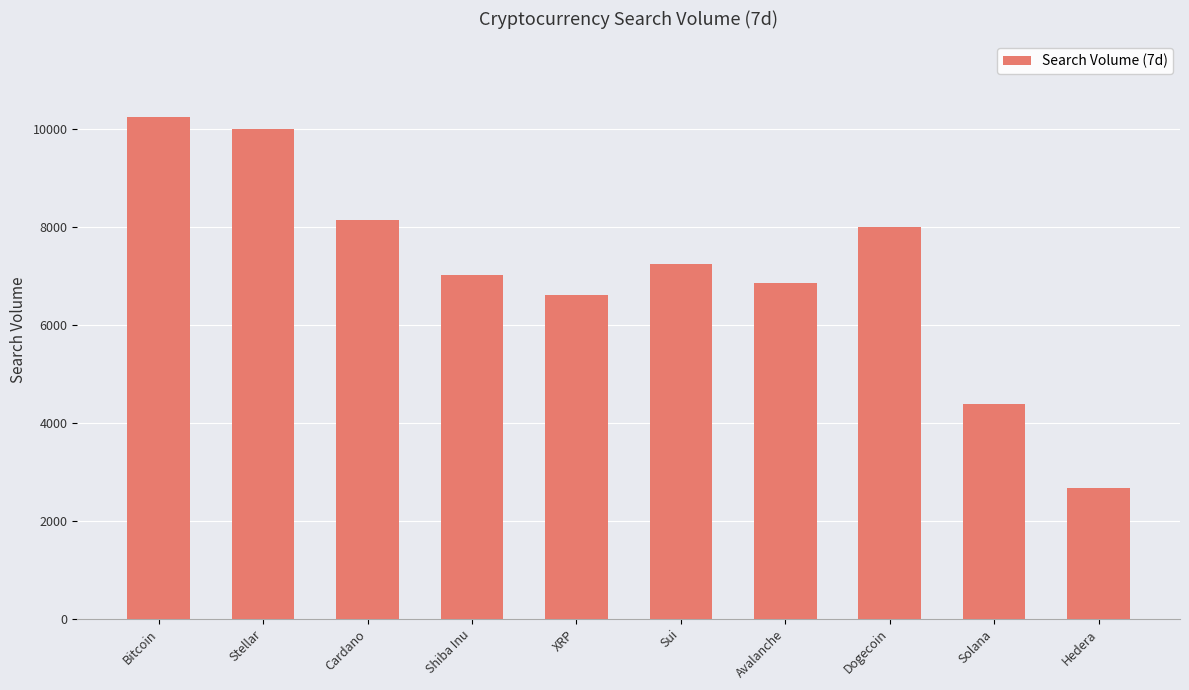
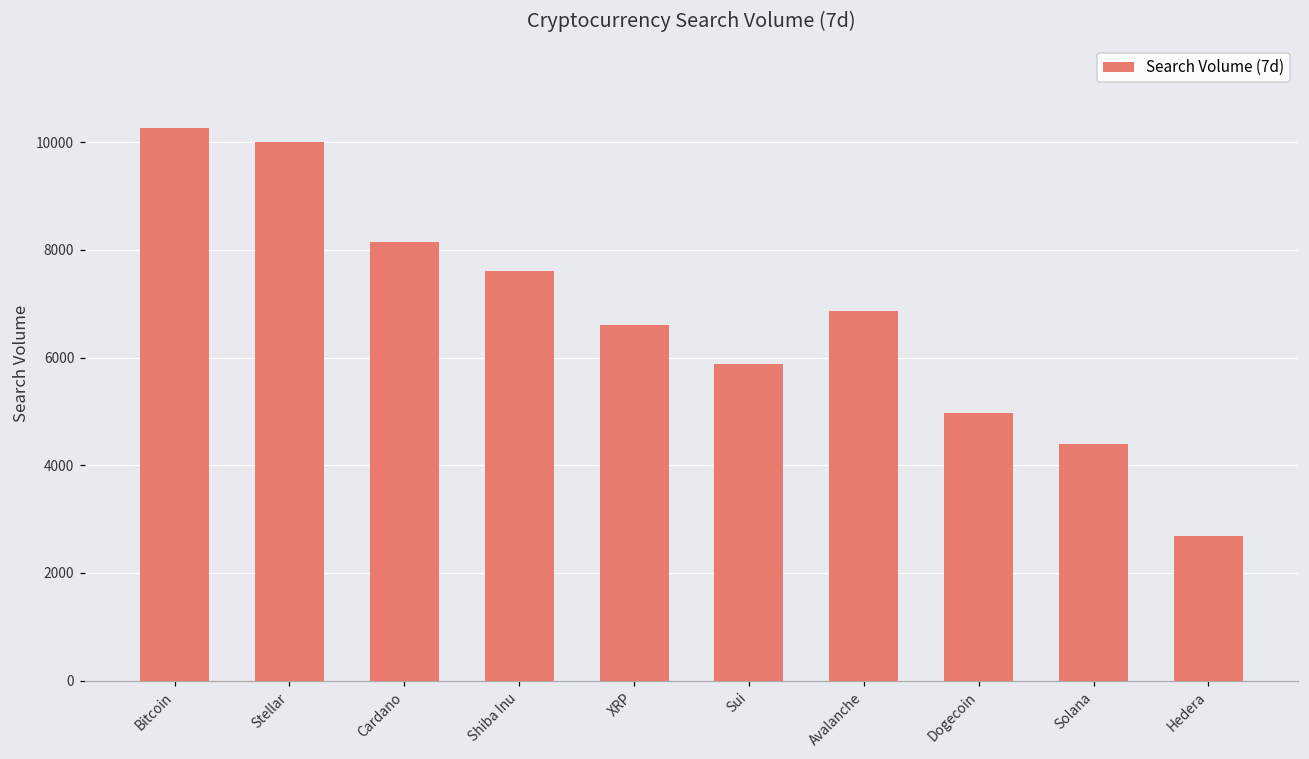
Shiba Inu: 7000 -> 7600
Sui: 7300 -> 5900
Dogecoin: 8000 -> 5000
